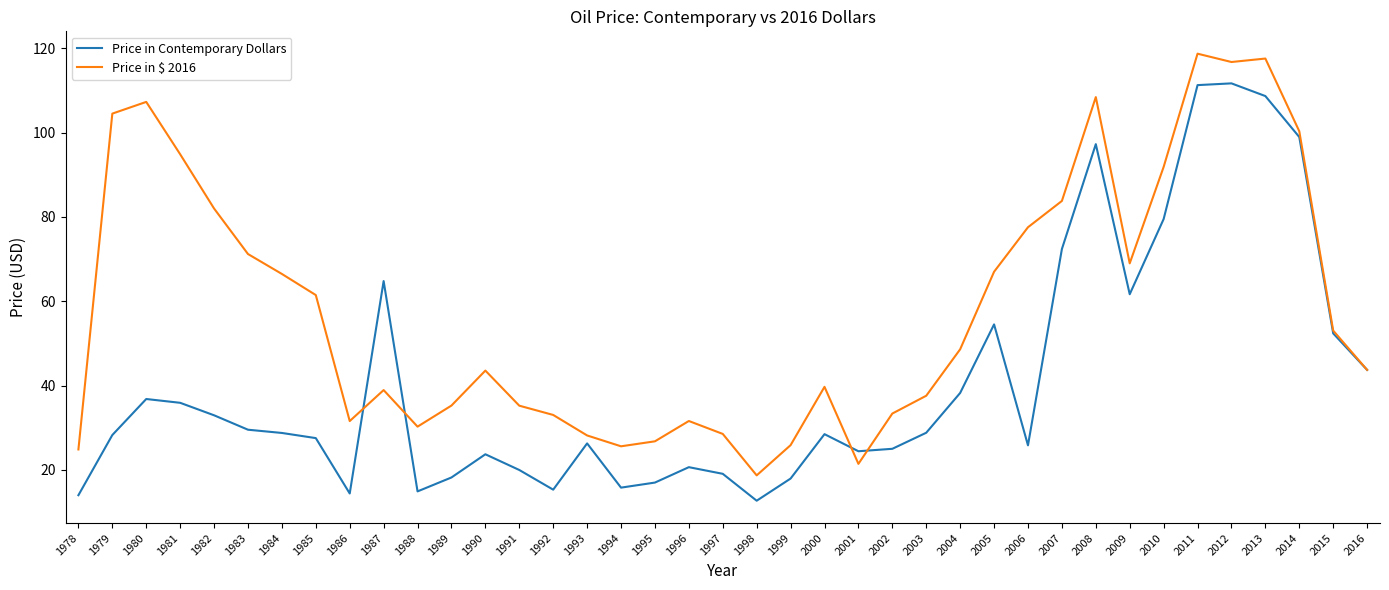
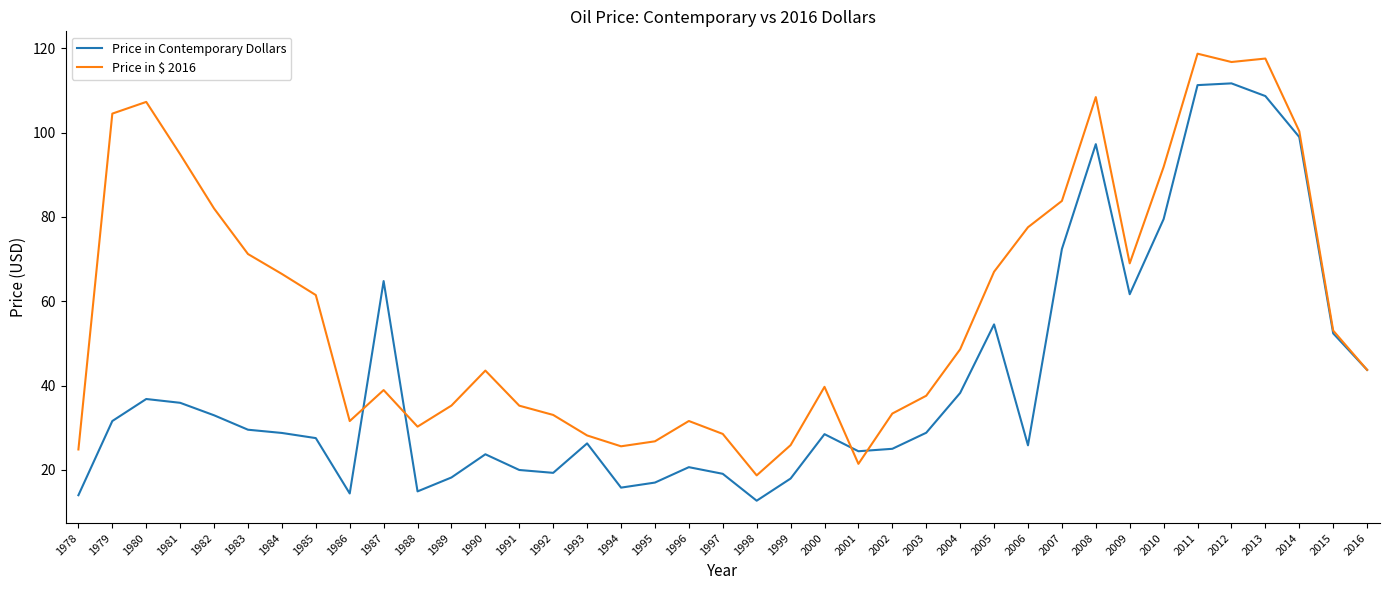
Price in Contemporary Dollars, 1979: 28 -> 32
Price in Contemporary Dollars, 1992: 15 -> 19
